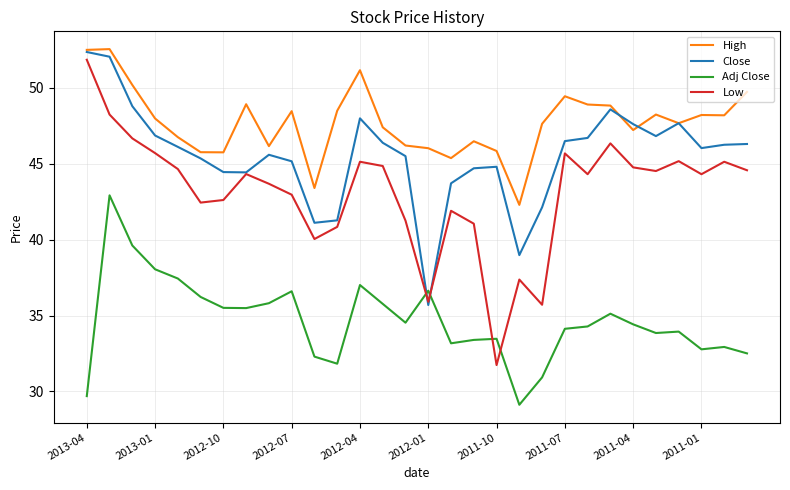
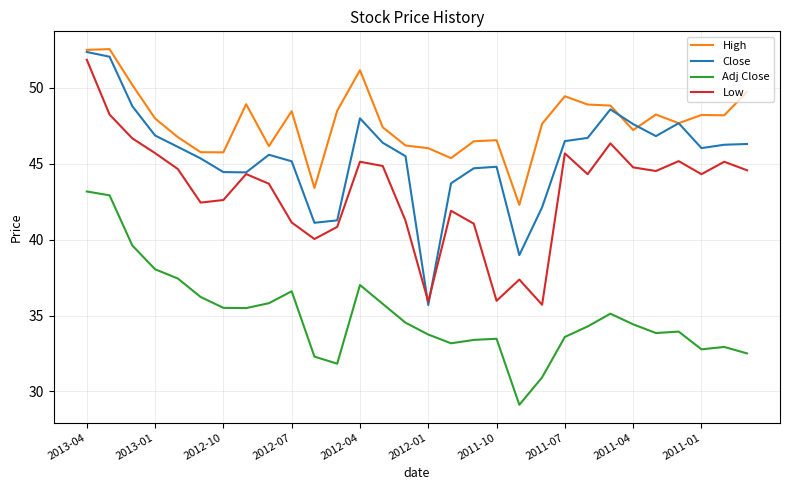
Adj Close, 2013-04: 29.7 -> 43.2
Low, 2012-07: 43.0 -> 41.1
Adj Close, 2012-01: 36.6 -> 33.7
High, 2011-10: 45.8 -> 46.6
Low, 2011-10: 31.7 -> 36.0
Adj Close, 2011-07: 34.1 -> 33.6
